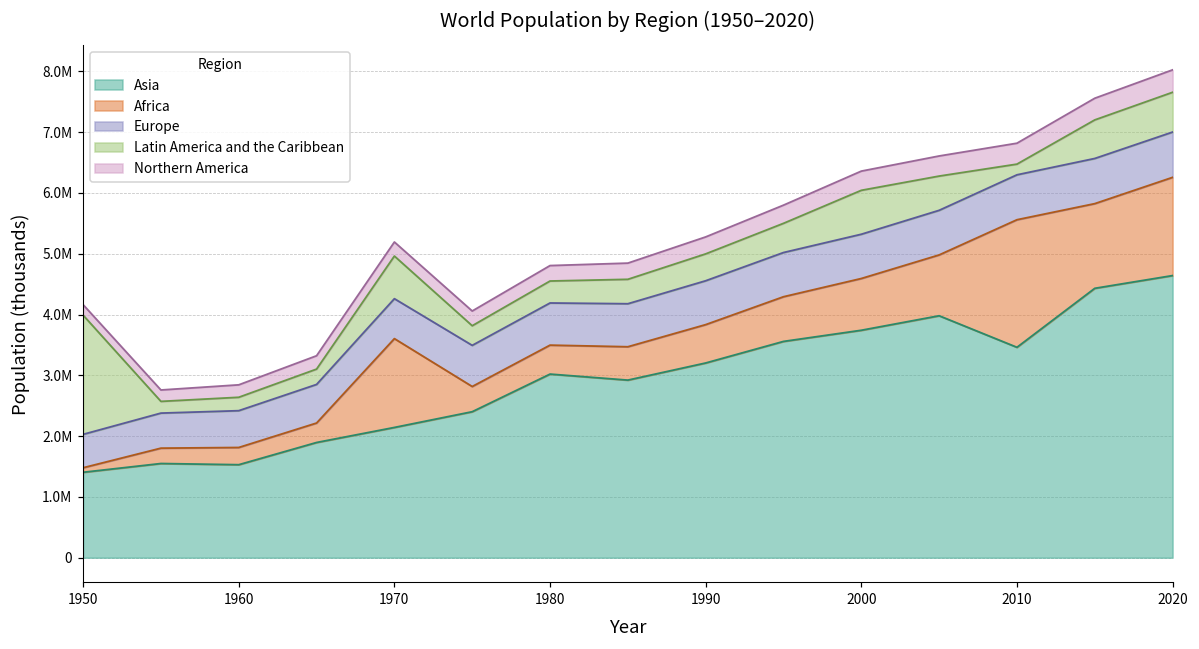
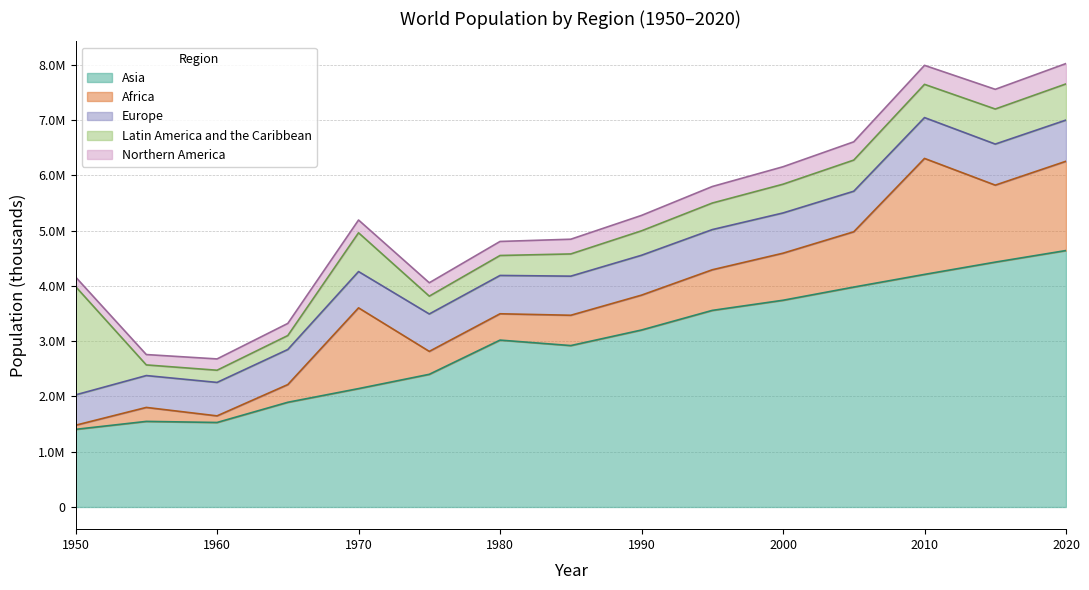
Africa, 1960: 300000 -> 100000
Latin America and the Caribbean, 2000: 700000 -> 500000
Asia, 2010: 3500000 -> 4200000
Latin America and the Caribbean, 2010: 200000 -> 600000
